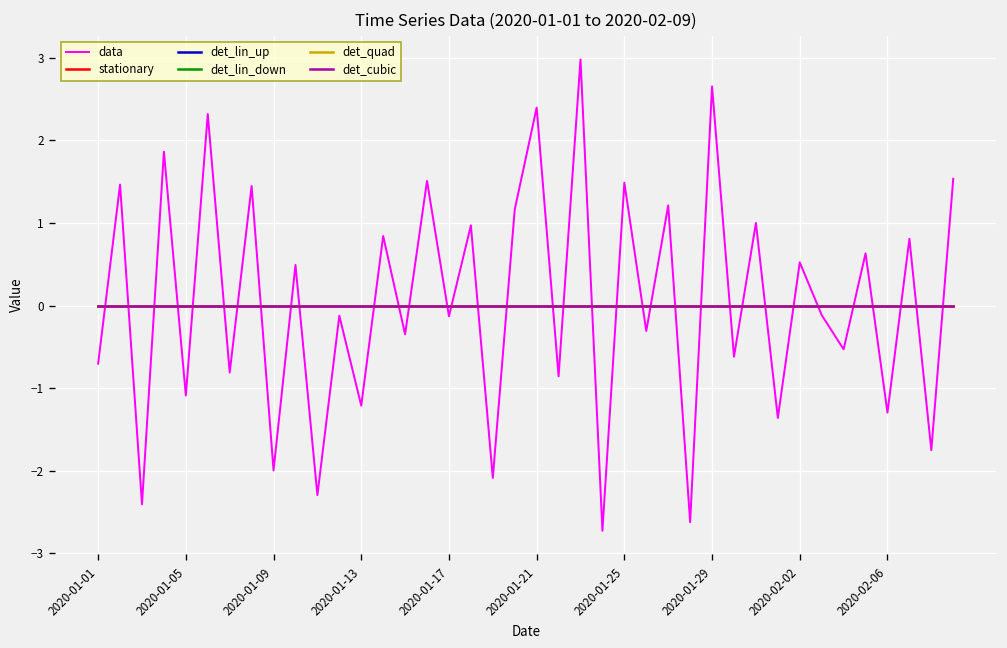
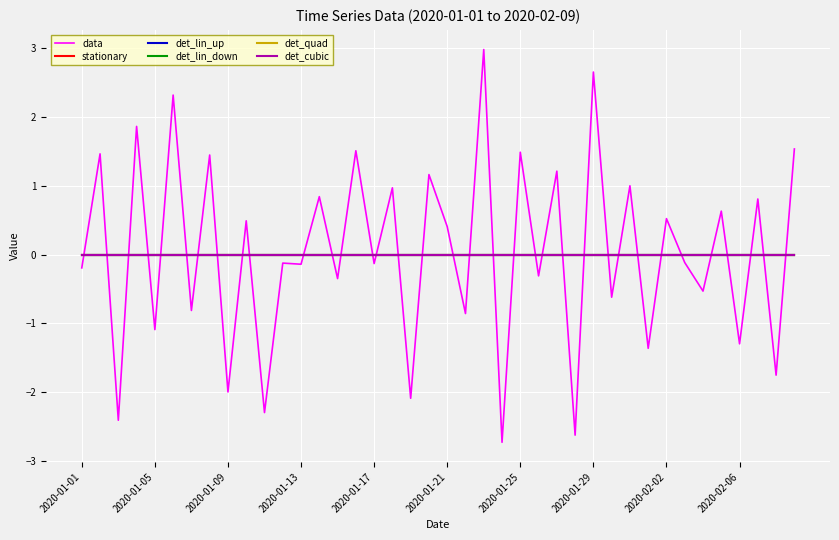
data, 2020-01-01: -0.7 -> -0.2
data, 2020-01-13: -1.2 -> -0.1
data, 2020-01-21: 2.4 -> 0.4
